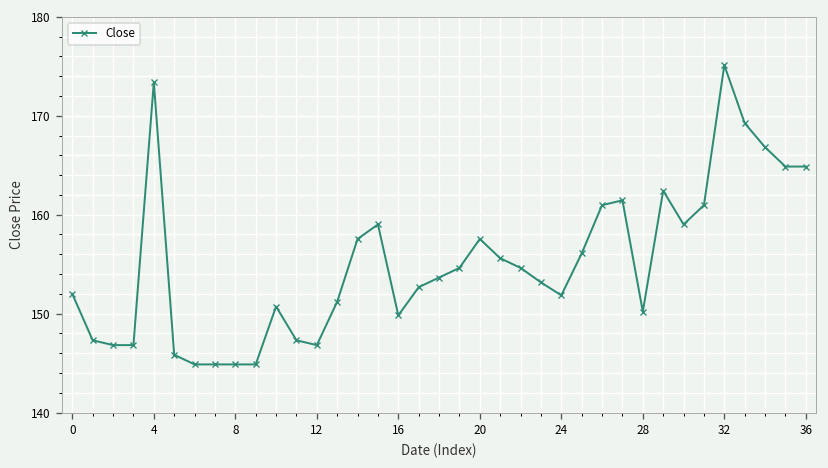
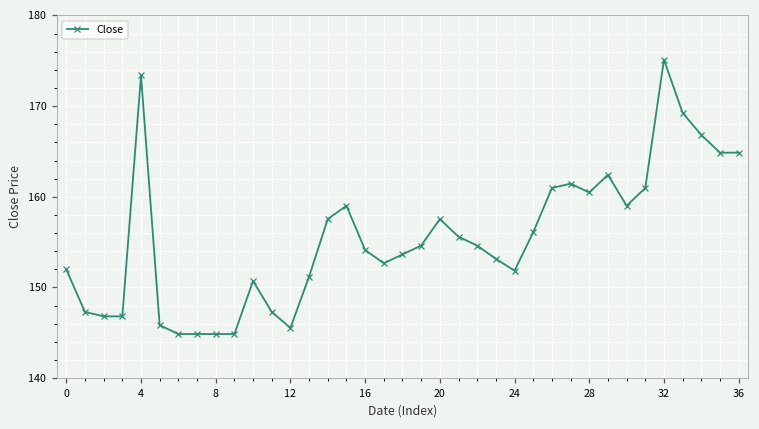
12: 147 -> 146
16: 150 -> 154
28: 150 -> 160
